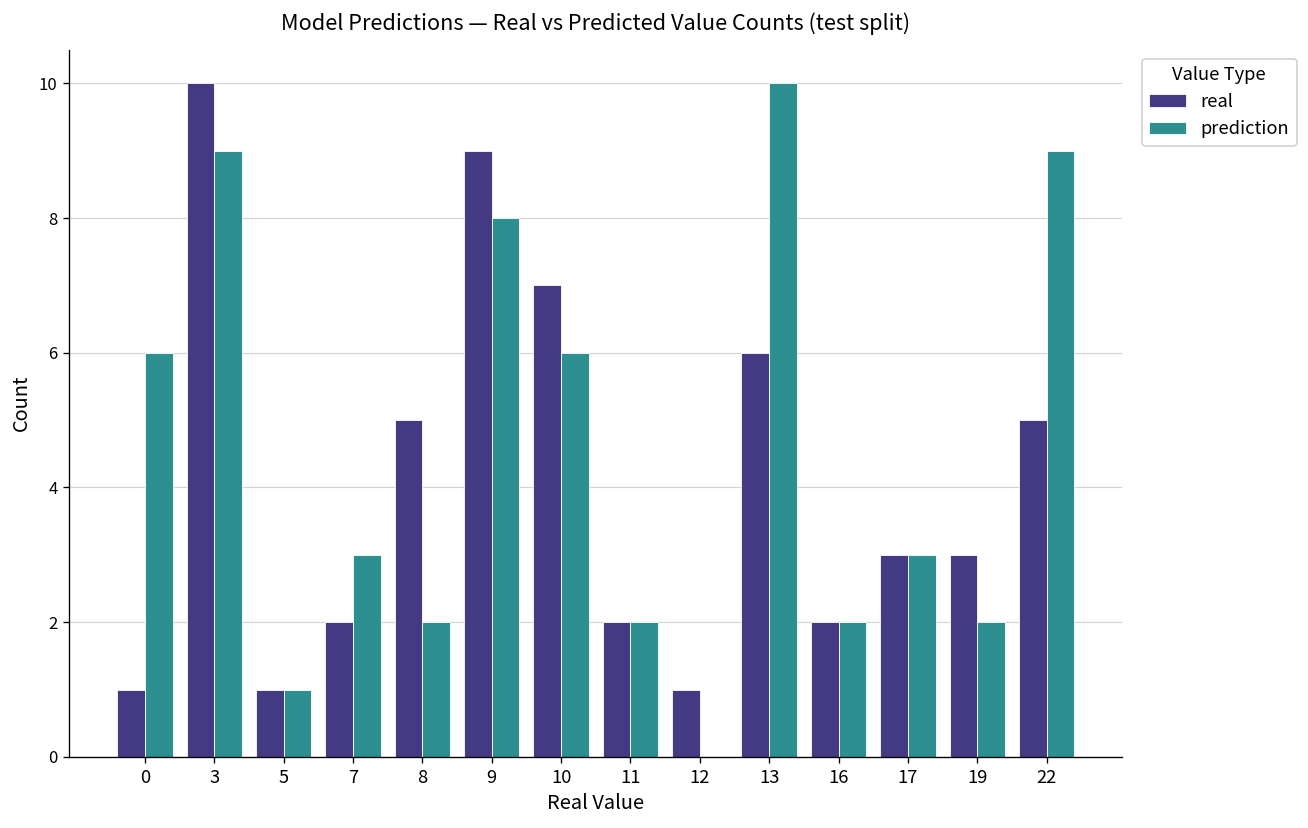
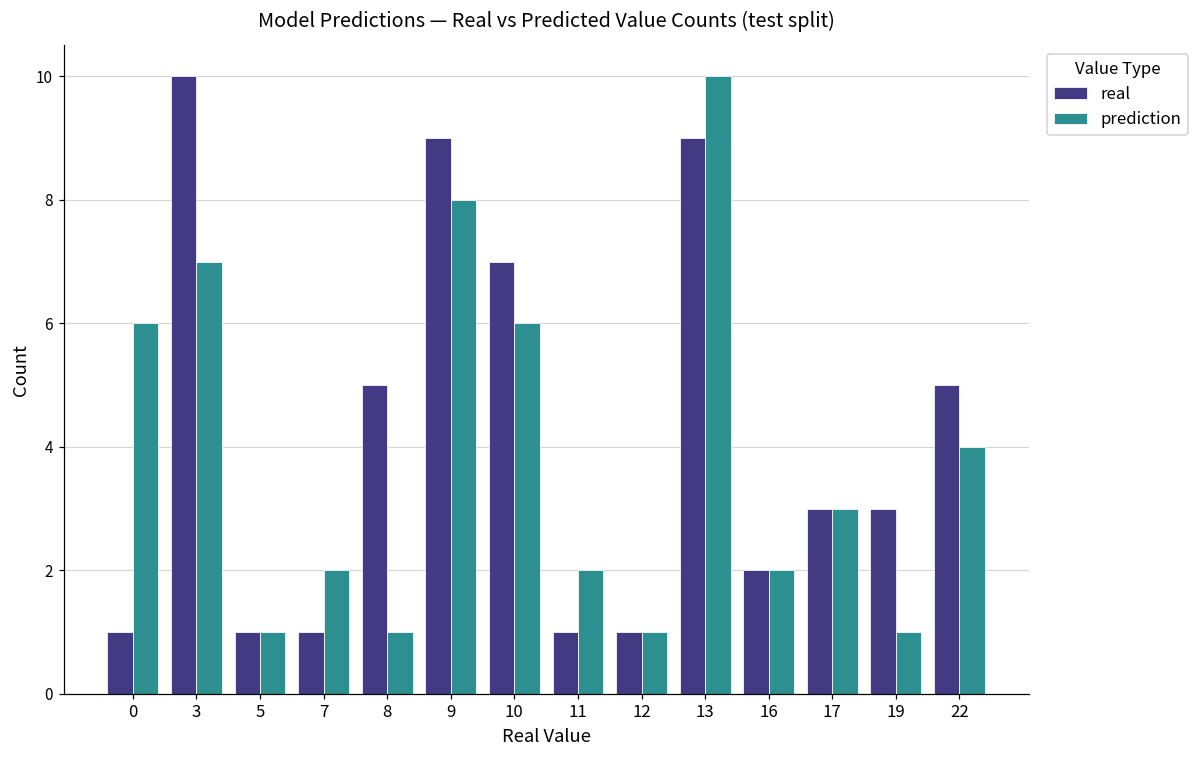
prediction, 3: 9 -> 7
real, 7: 2 -> 1
prediction, 7: 3 -> 2
prediction, 8: 2 -> 1
real, 11: 2 -> 1
prediction, 12: 0 -> 1
real, 13: 6 -> 9
prediction, 19: 2 -> 1
prediction, 22: 9 -> 4
